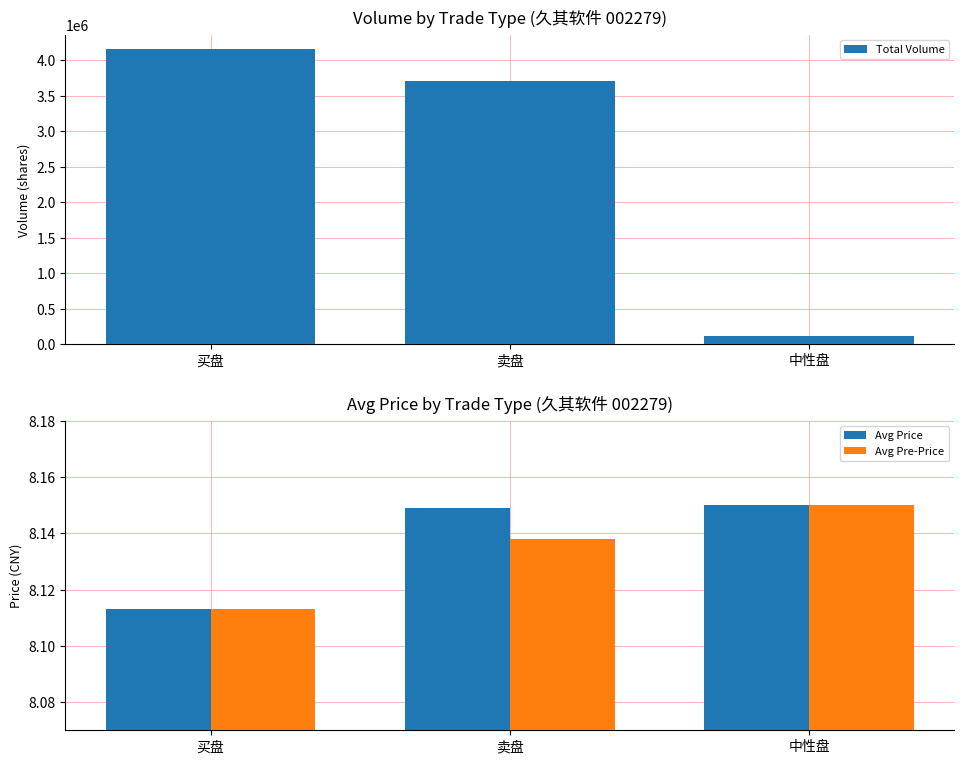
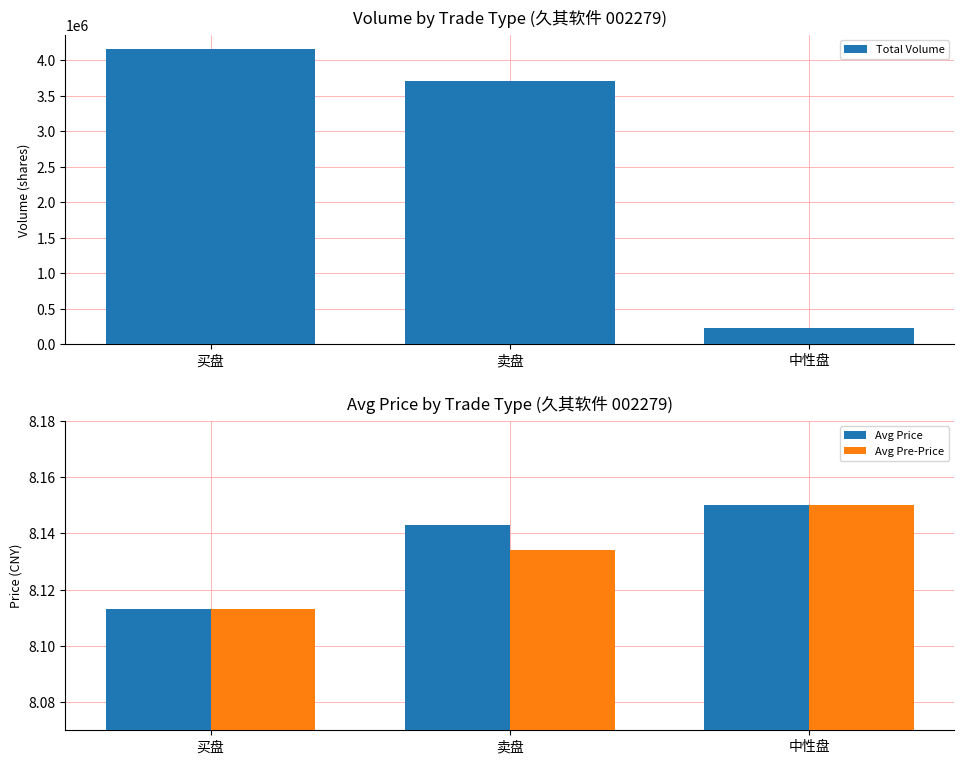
Volume by Trade Type (久其软件 002279), 中性盘: 100000 -> 200000
Avg Price by Trade Type (久其软件 002279), Avg Price, 卖盘: 8.149 -> 8.143
Avg Price by Trade Type (久其软件 002279), Avg Pre-Price, 卖盘: 8.138 -> 8.134
